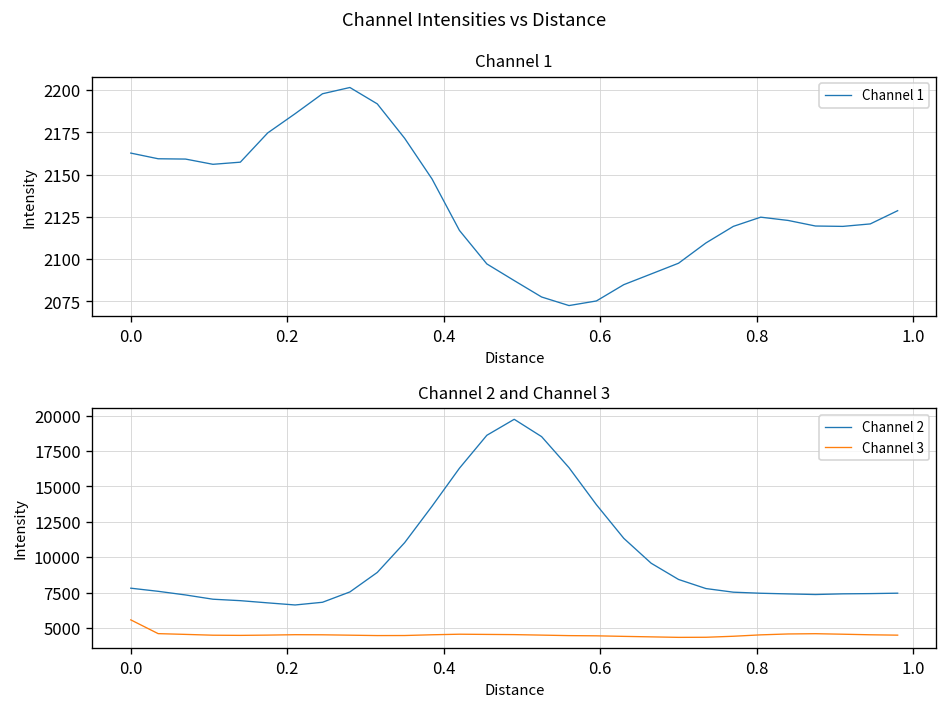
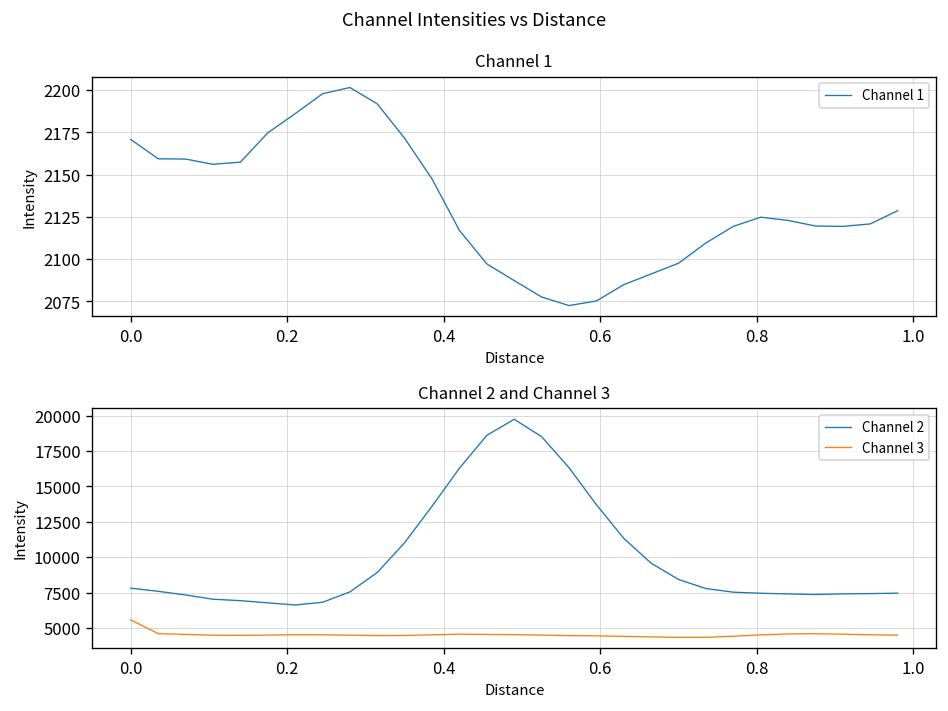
Channel 1, 0.0: 2163 -> 2171
